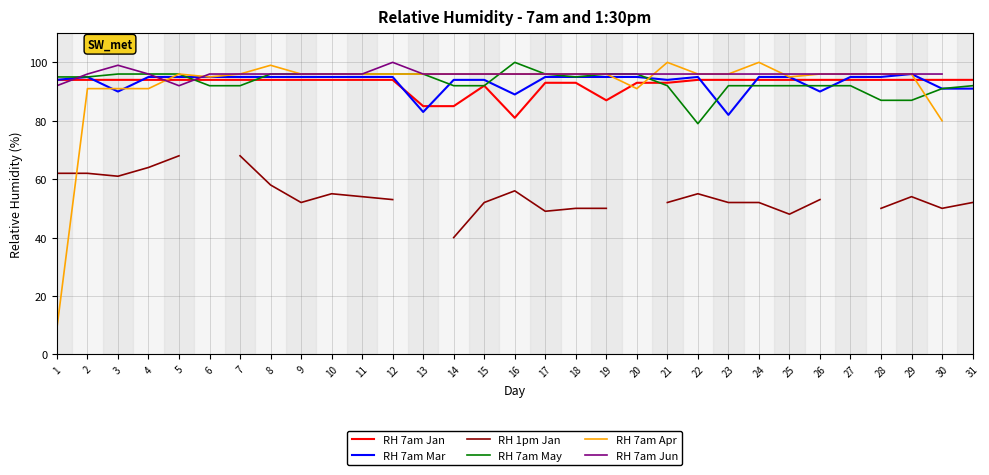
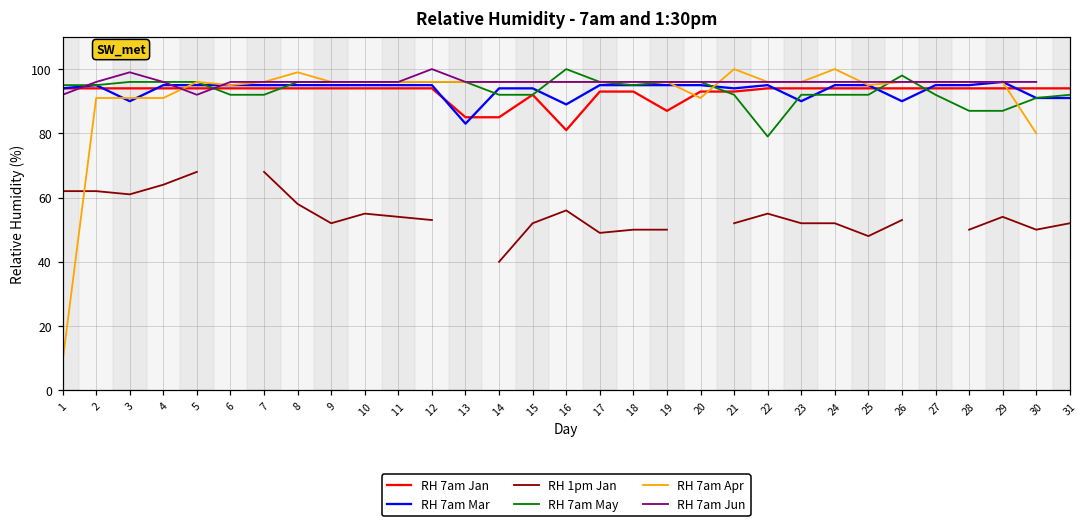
RH 7am Mar, 23: 82 -> 90
RH 7am May, 26: 92 -> 98
